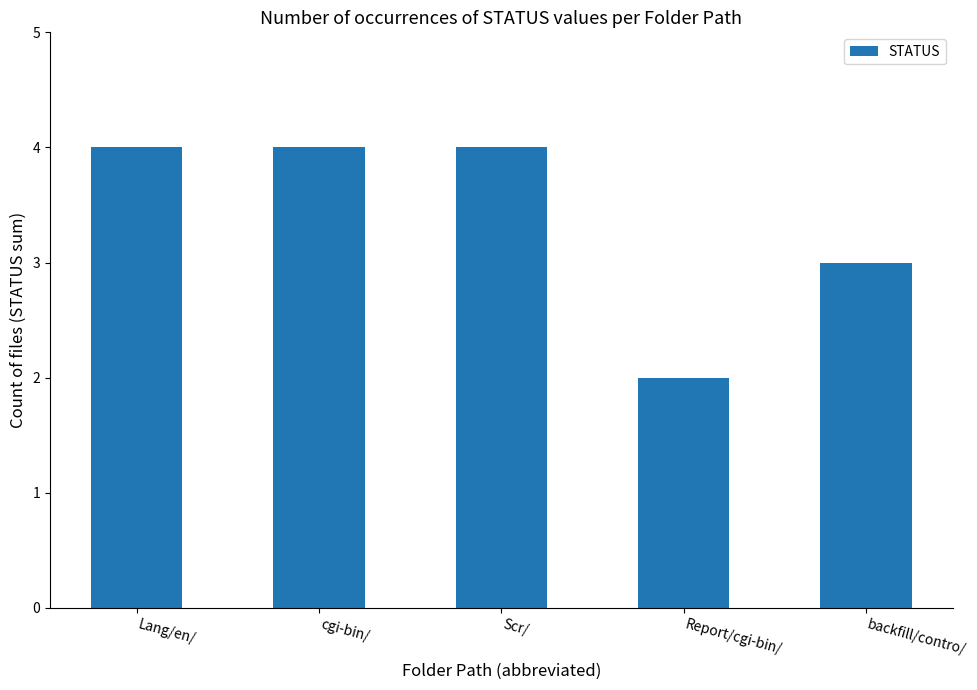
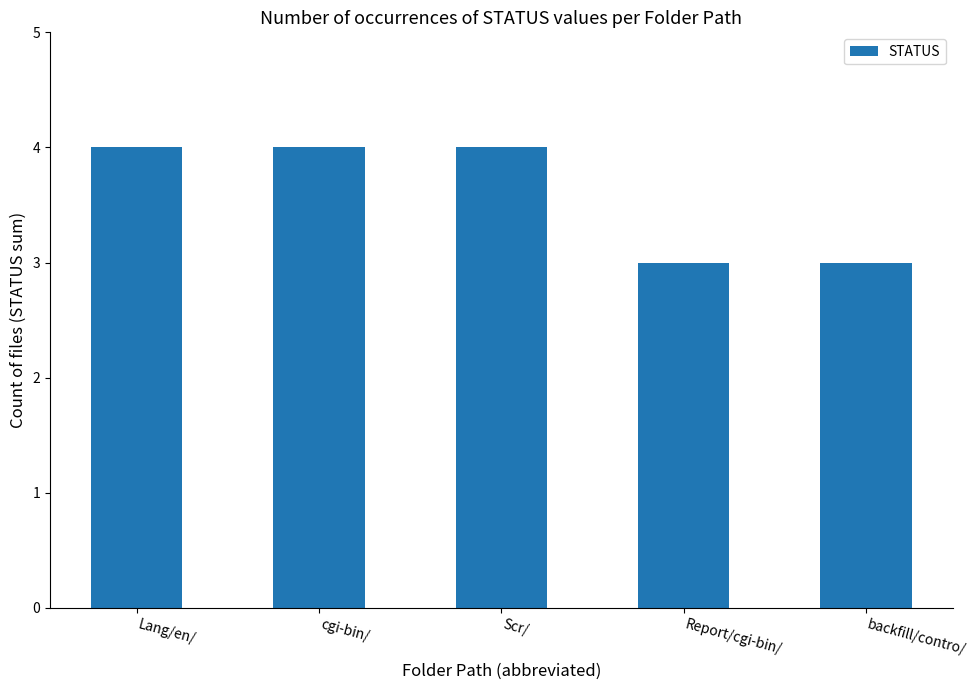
Report/cgi-bin/: 2 -> 3
